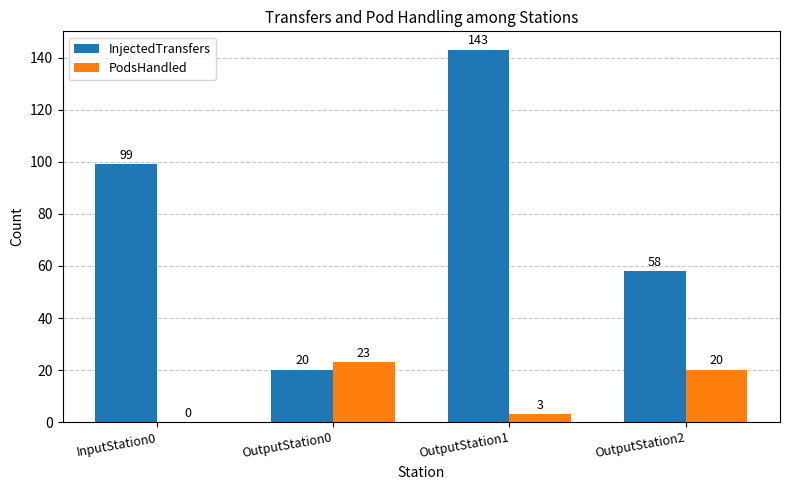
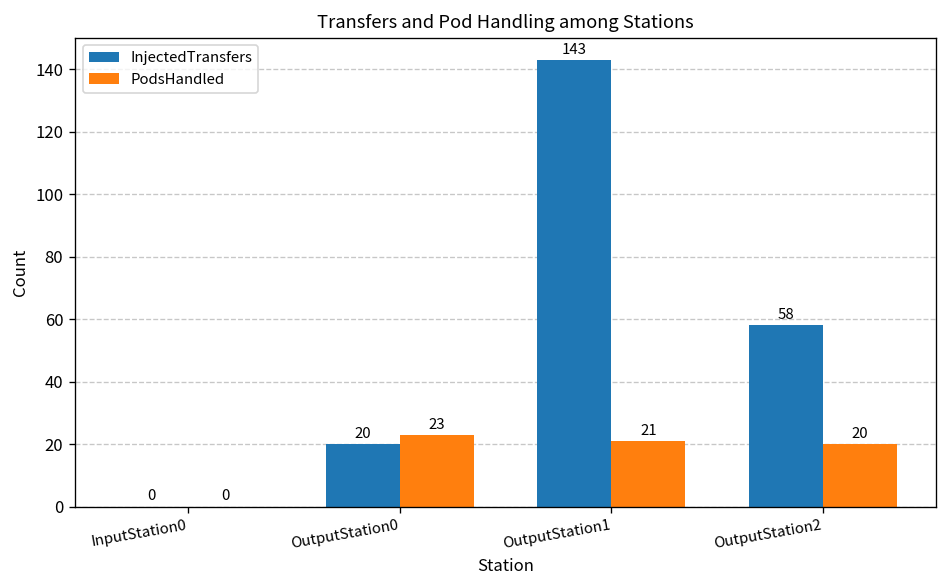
InjectedTransfers, InputStation0: 99 -> 0
PodsHandled, OutputStation1: 3 -> 21
